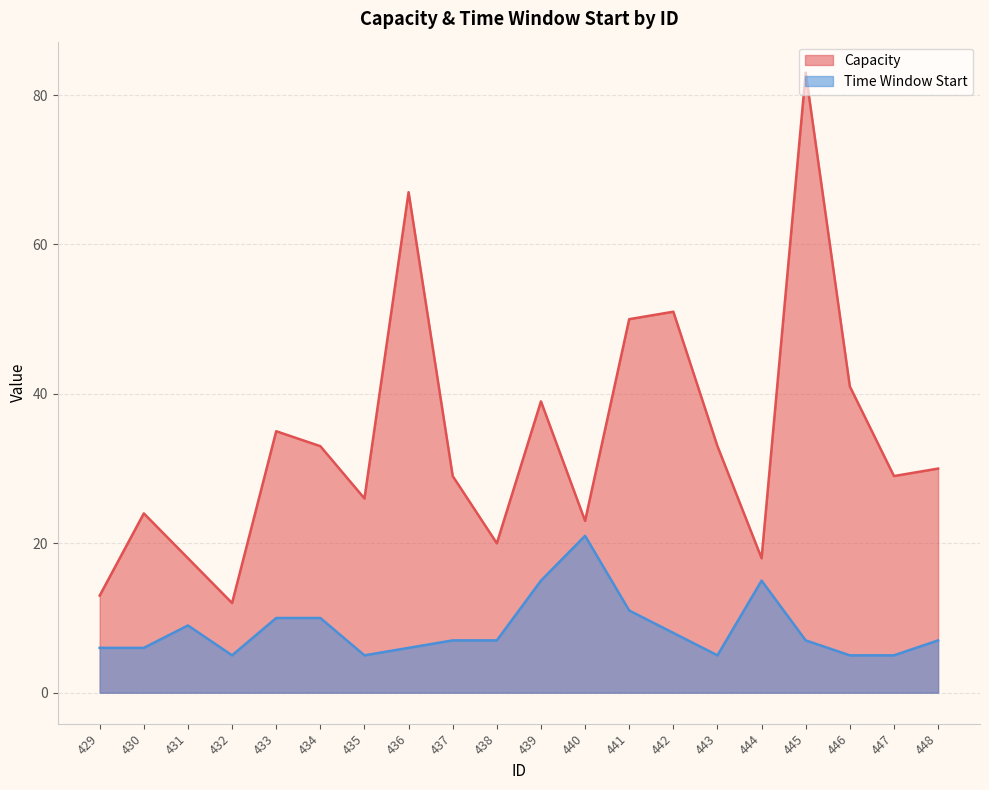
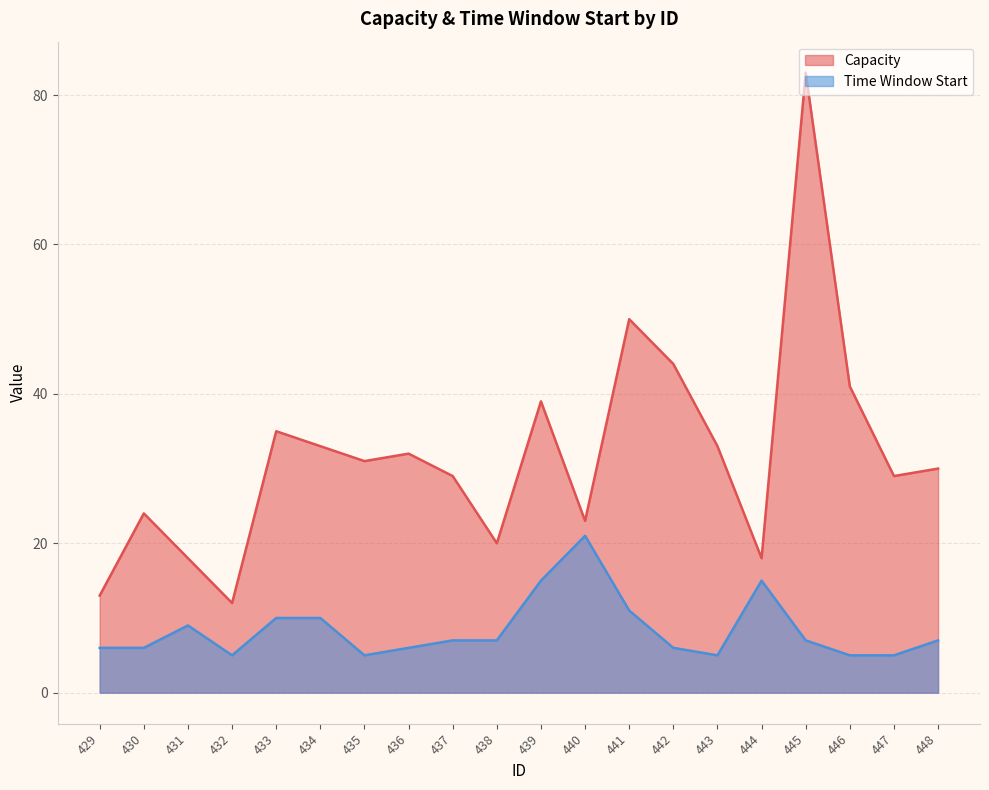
Capacity, 435: 26 -> 31
Capacity, 436: 67 -> 32
Capacity, 442: 51 -> 44
Time Window Start, 442: 8 -> 6
